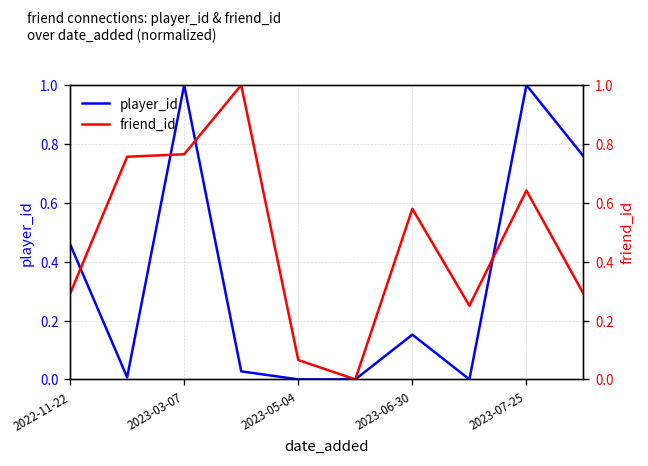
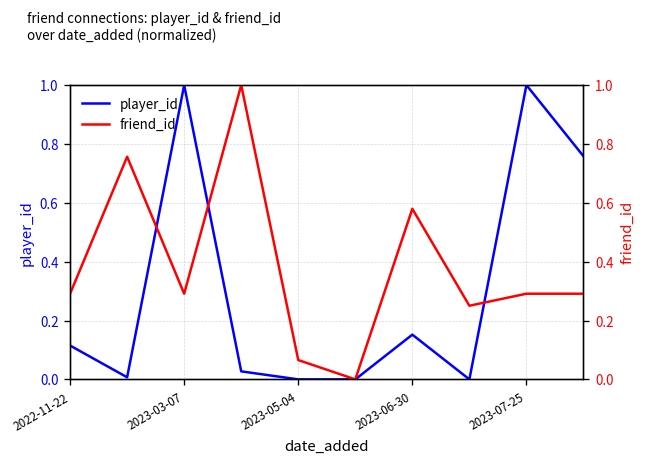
player_id, 2022-11-22: 0.46 -> 0.11
friend_id, 2023-03-07: 0.77 -> 0.29
friend_id, 2023-07-25: 0.64 -> 0.29
